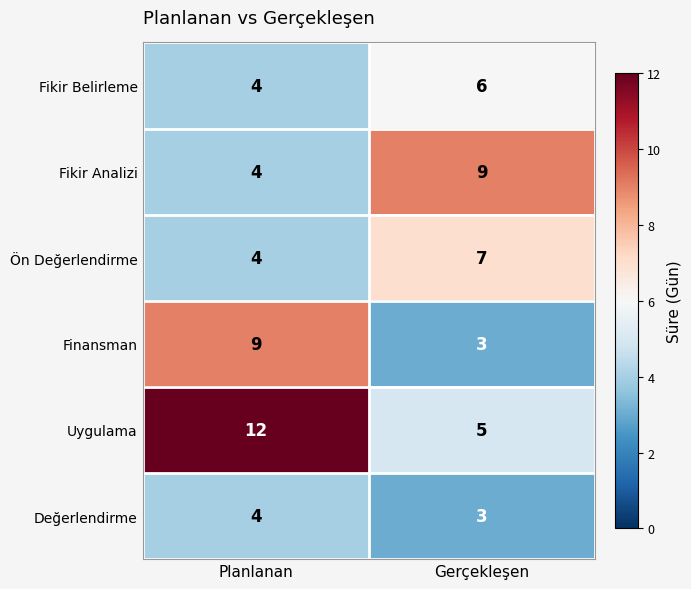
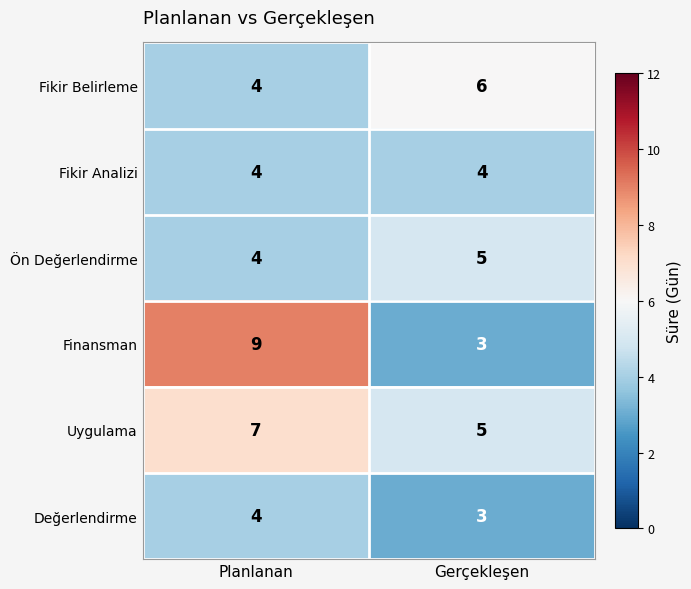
Fikir Analizi, Gerçekleşen: 9 -> 4
Ön Değerlendirme, Gerçekleşen: 7 -> 5
Uygulama, Planlanan: 12 -> 7
